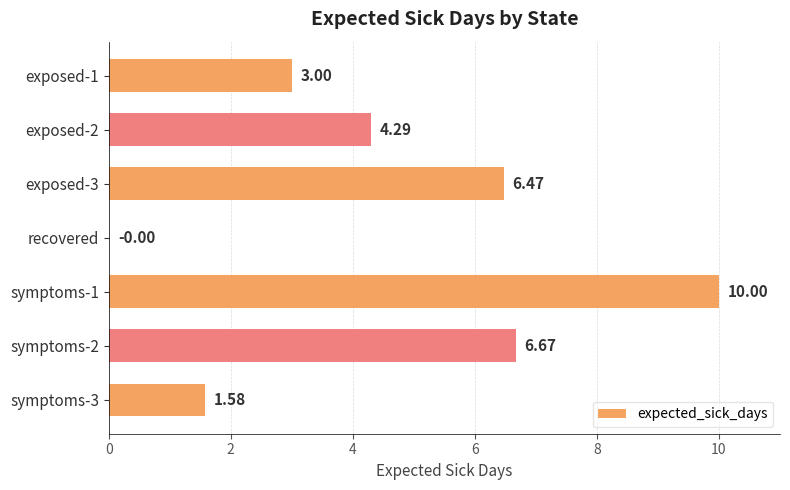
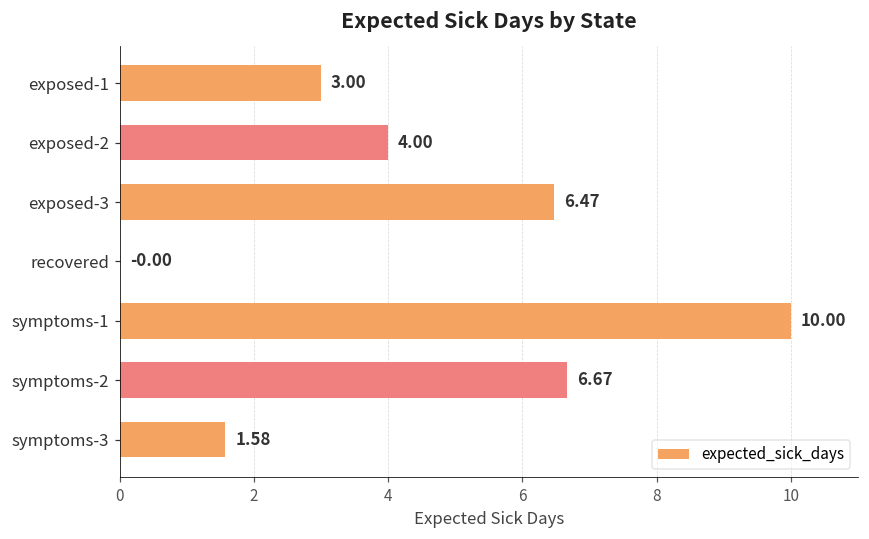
exposed-2: 4.29 -> 4.00
